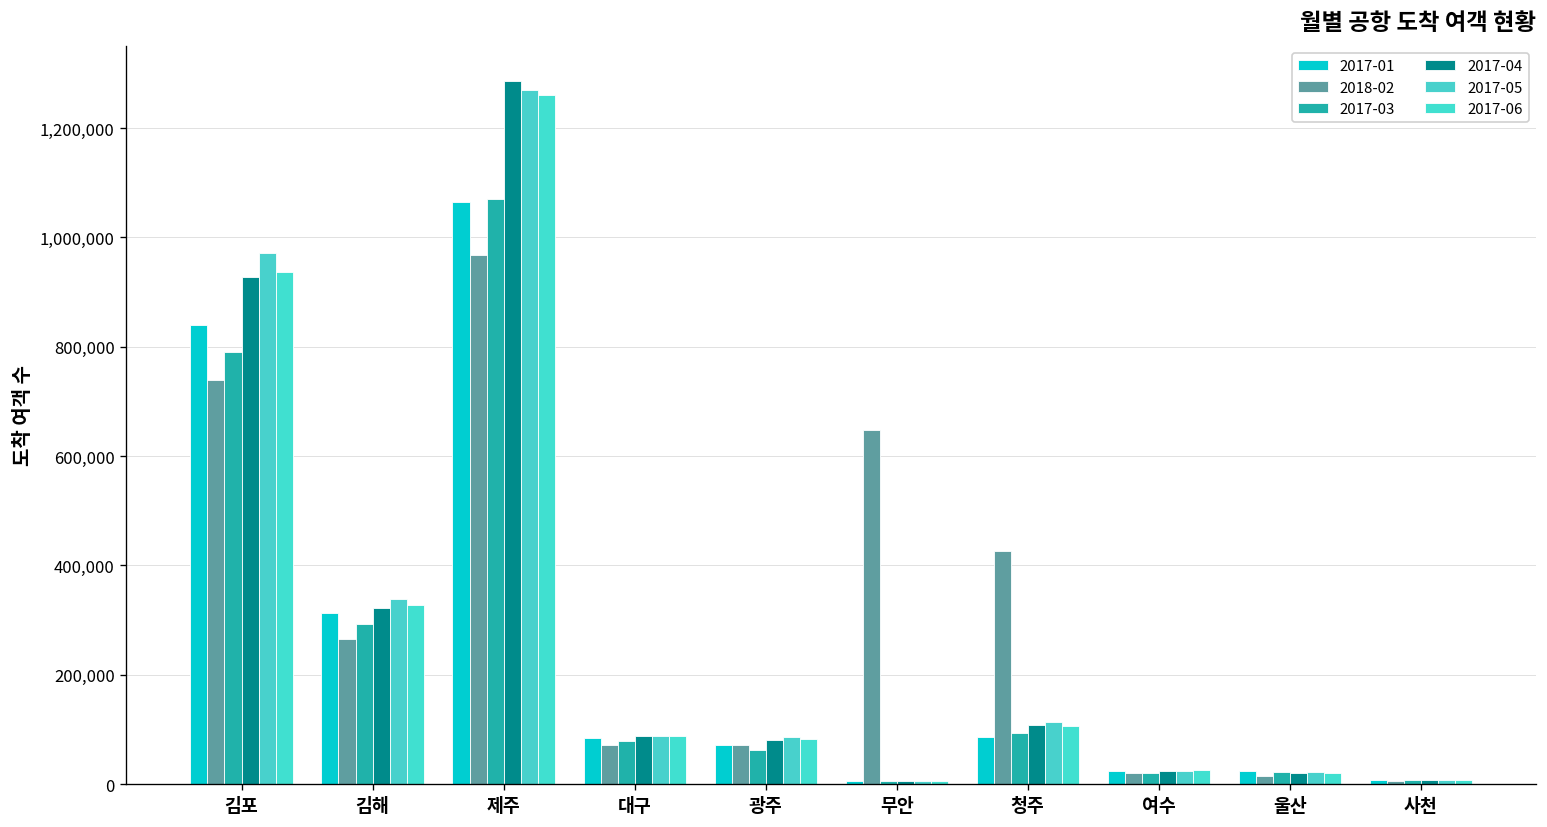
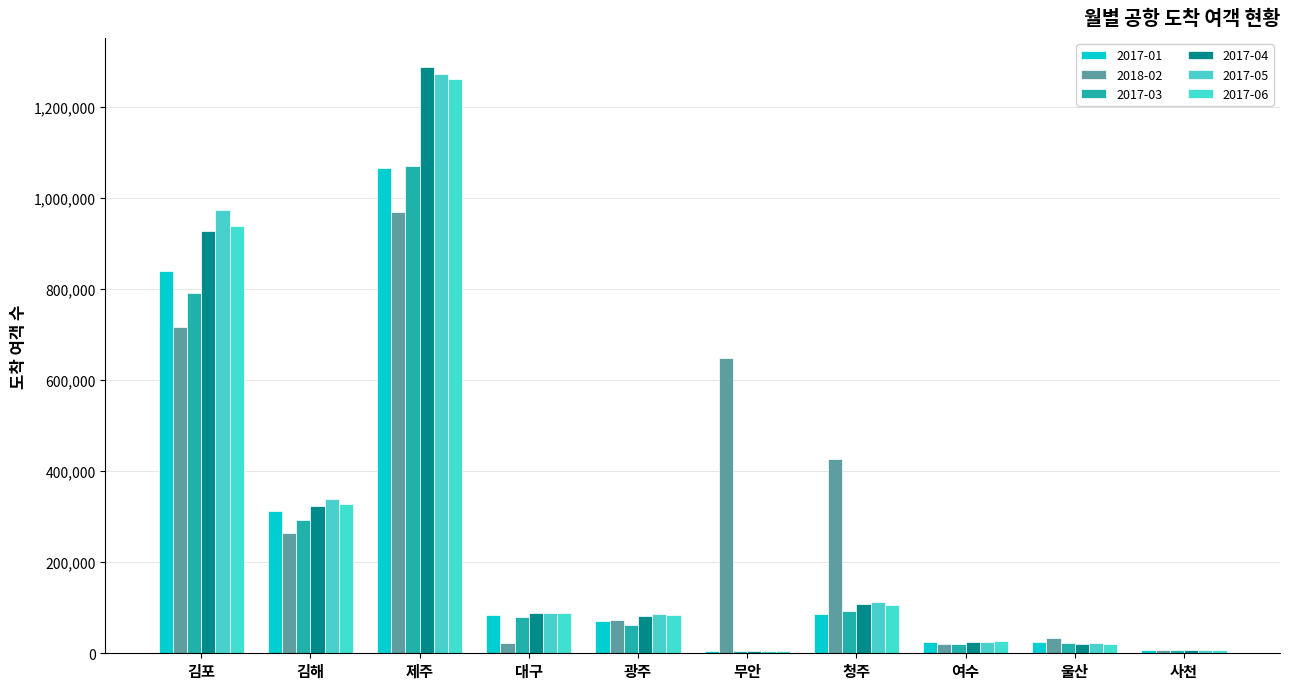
2018-02, 김포: 740,000 -> 720,000
2018-02, 대구: 70,000 -> 20,000
2018-02, 울산: 10,000 -> 30,000
